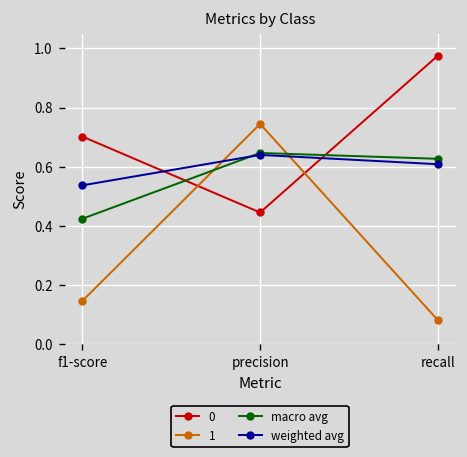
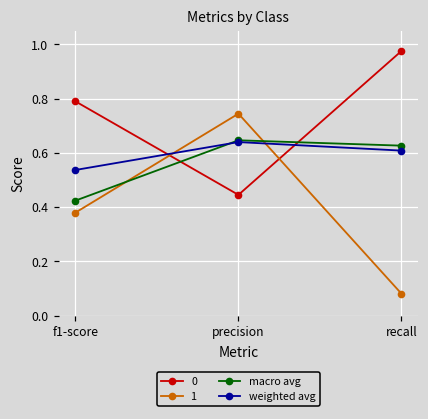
0, f1-score: 0.70 -> 0.79
1, f1-score: 0.15 -> 0.38
